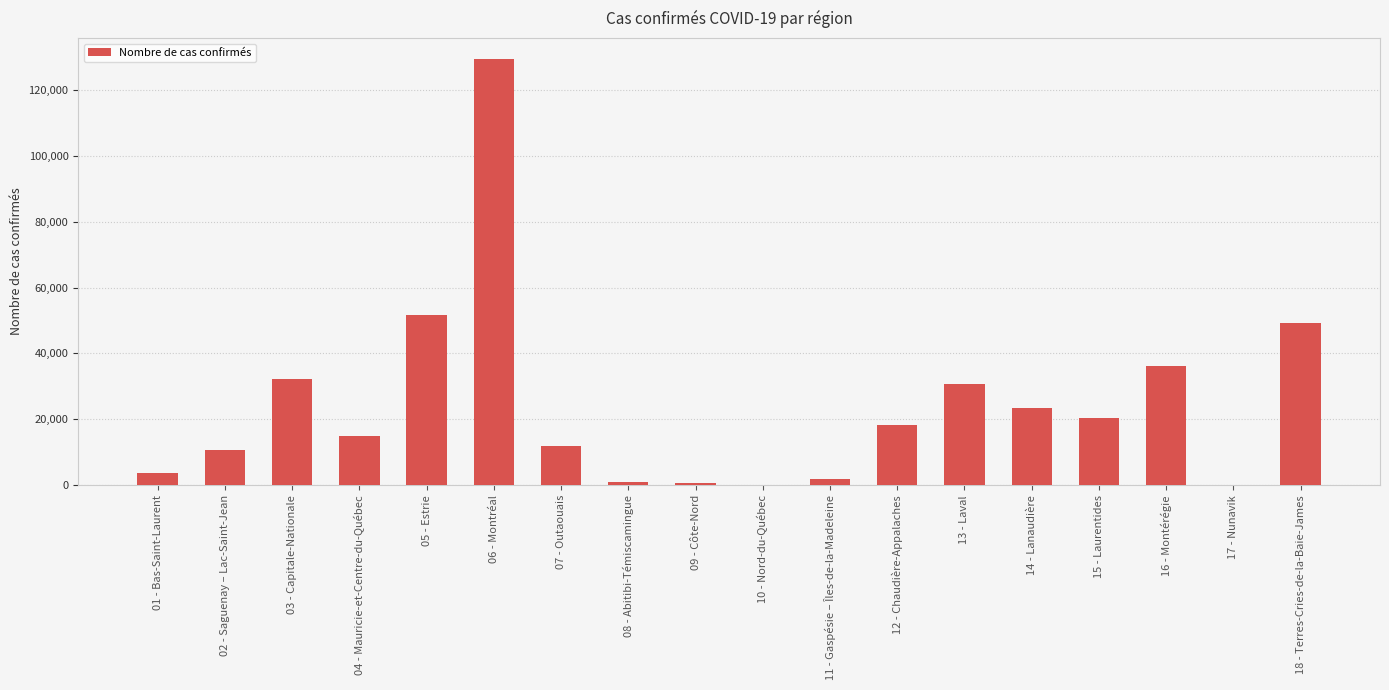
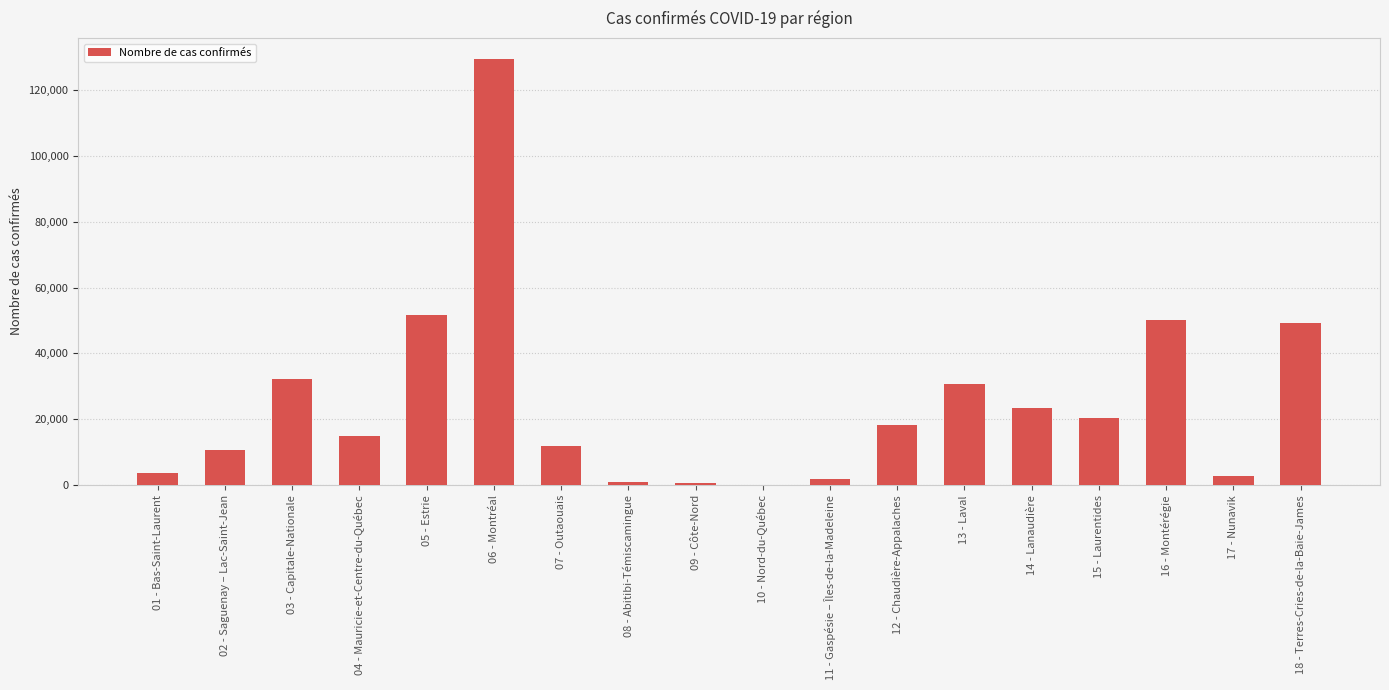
16 - Montérégie: 36,000 -> 50,000
17 - Nunavik: 0 -> 3,000
